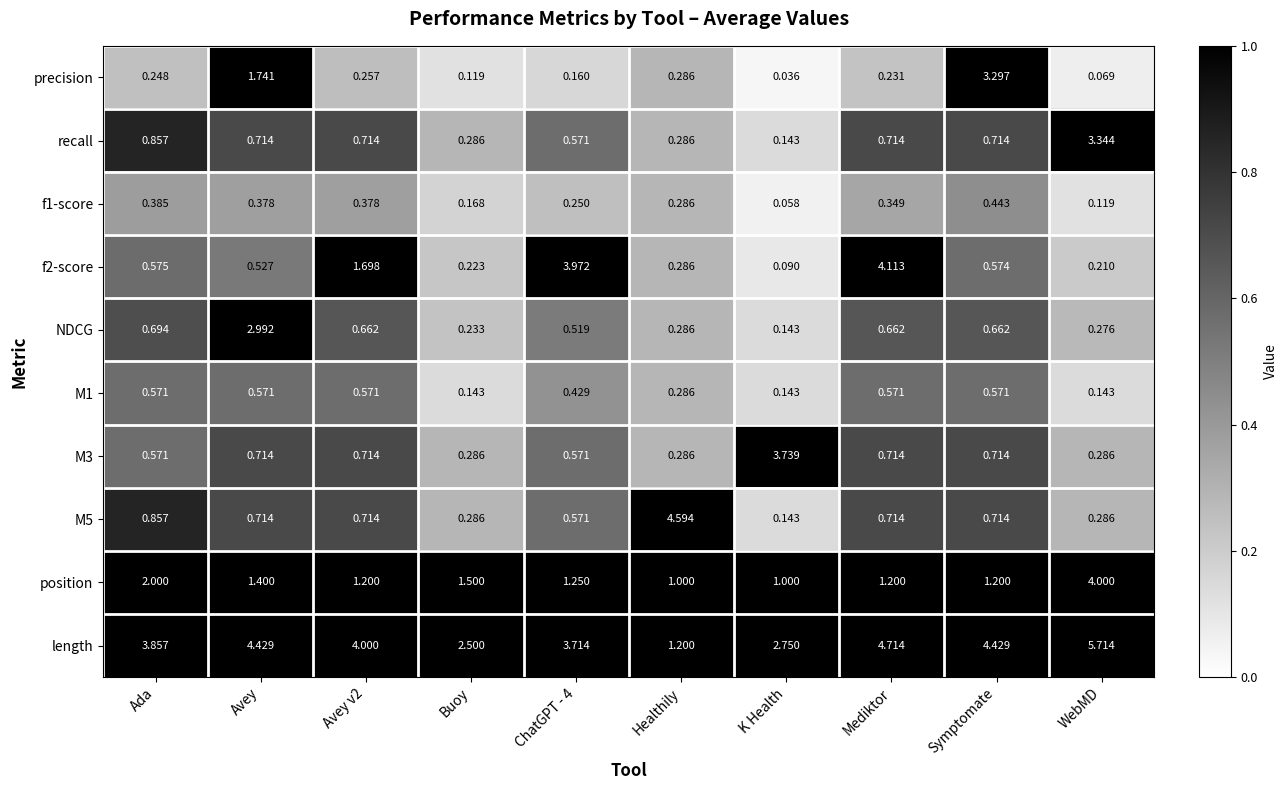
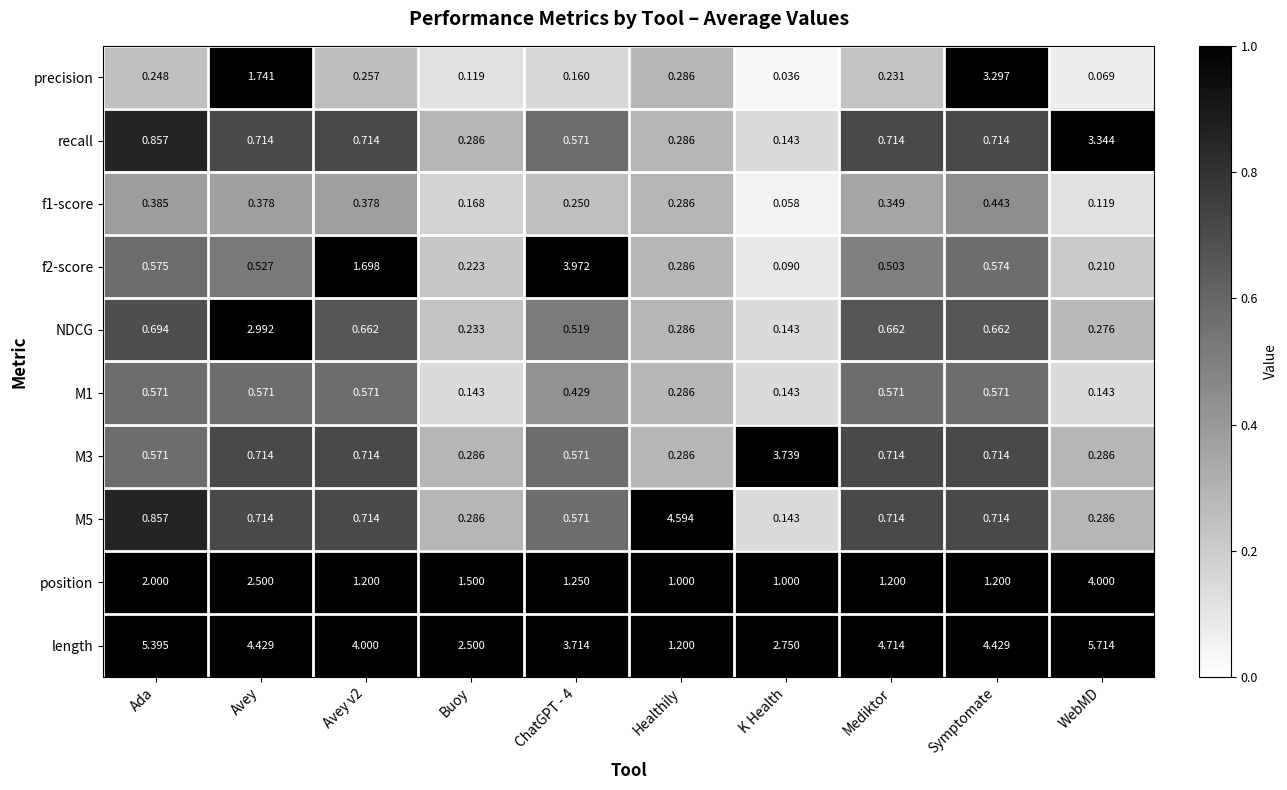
f2-score, Mediktor: 4.113 -> 0.503
position, Avey: 1.400 -> 2.500
length, Ada: 3.857 -> 5.395
